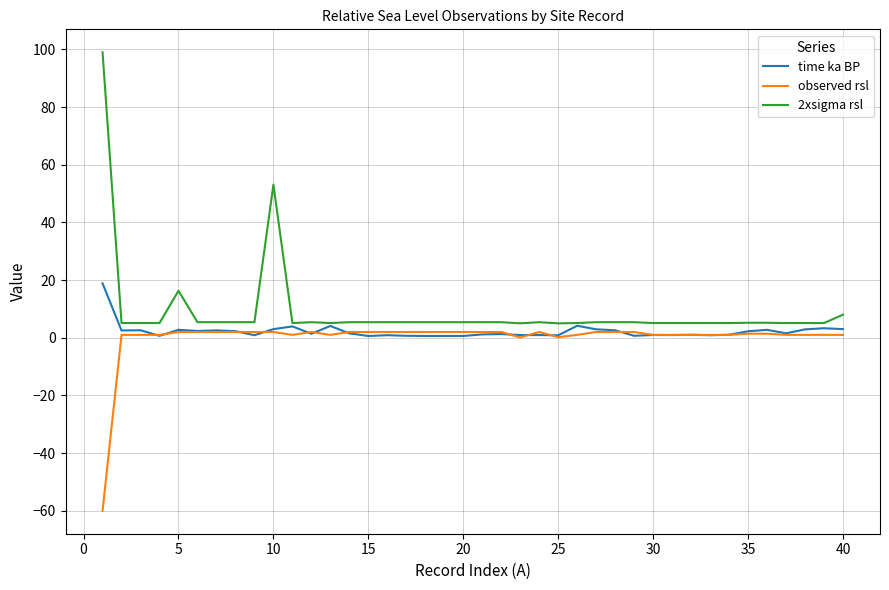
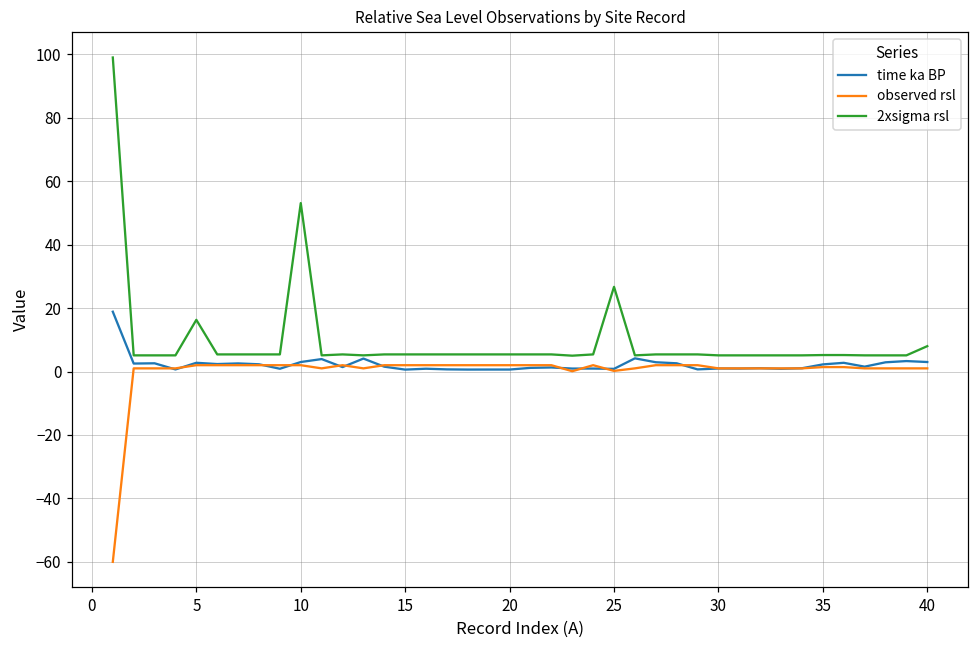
2xsigma rsl, 25: 5 -> 27
